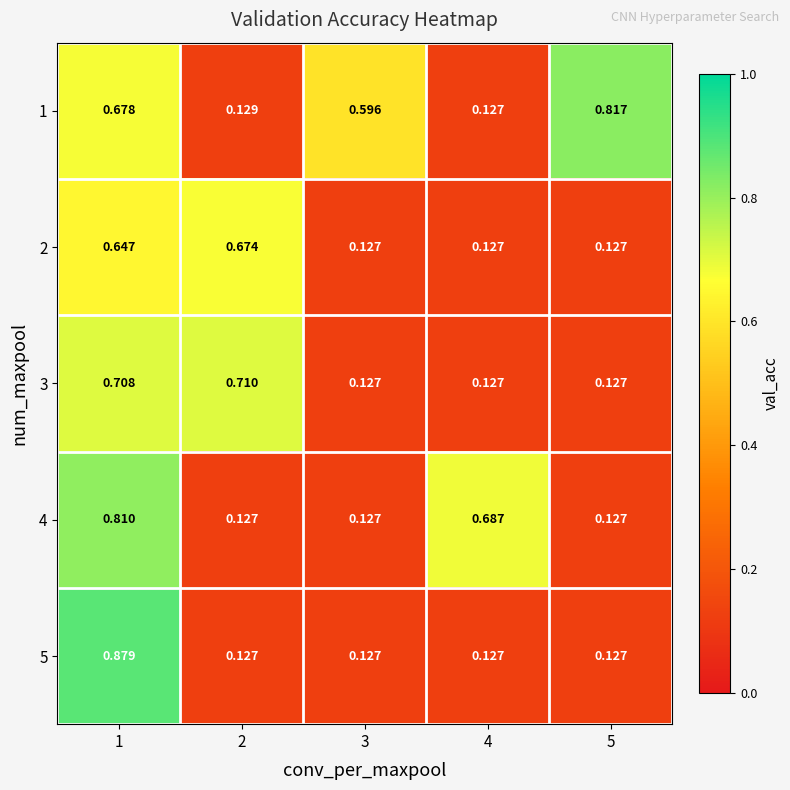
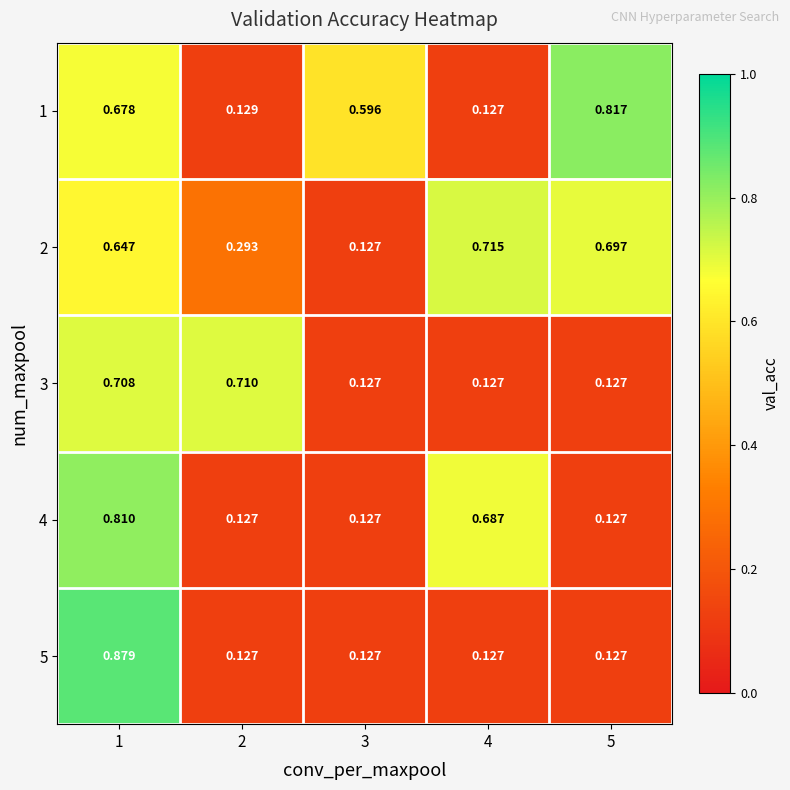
2, 2: 0.674 -> 0.293
2, 4: 0.127 -> 0.715
2, 5: 0.127 -> 0.697
